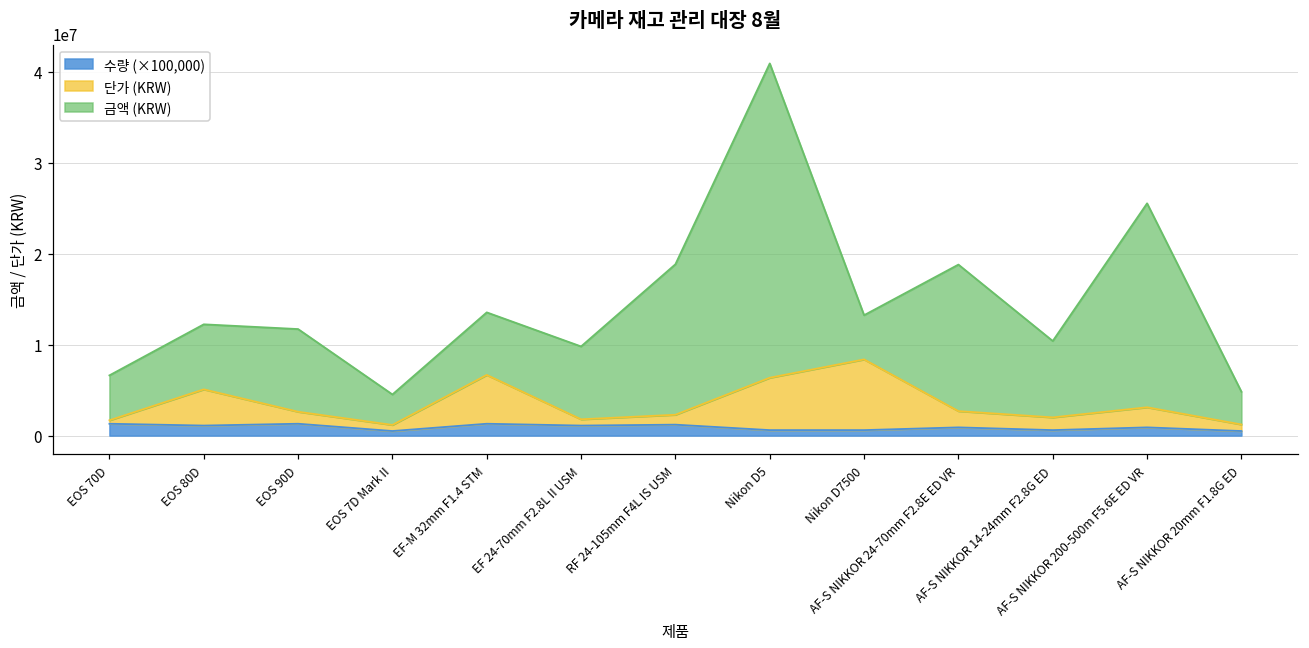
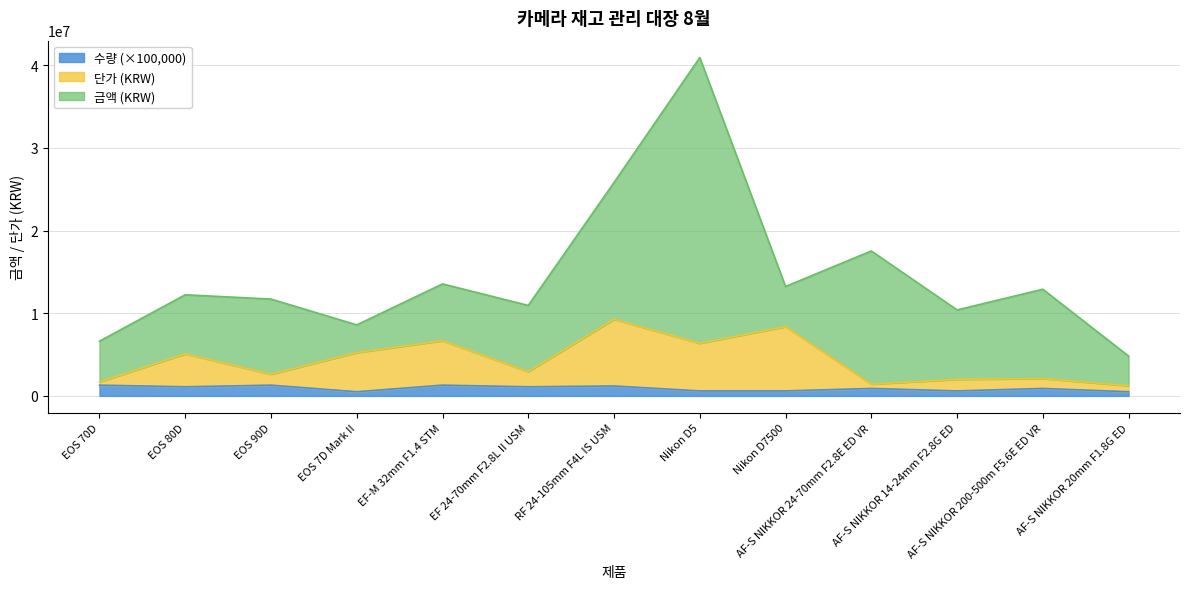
단가 (KRW), EOS 7D Mark II: 1000000 -> 5000000
단가 (KRW), EF 24-70mm F2.8L II USM: 1000000 -> 2000000
단가 (KRW), RF 24-105mm F4L IS USM: 1000000 -> 8000000
단가 (KRW), AF-S NIKKOR 24-70mm F2.8E ED VR: 2000000 -> 1000000
단가 (KRW), AF-S NIKKOR 200-500m F5.6E ED VR: 2000000 -> 1000000
금액 (KRW), AF-S NIKKOR 200-500m F5.6E ED VR: 22000000 -> 11000000
